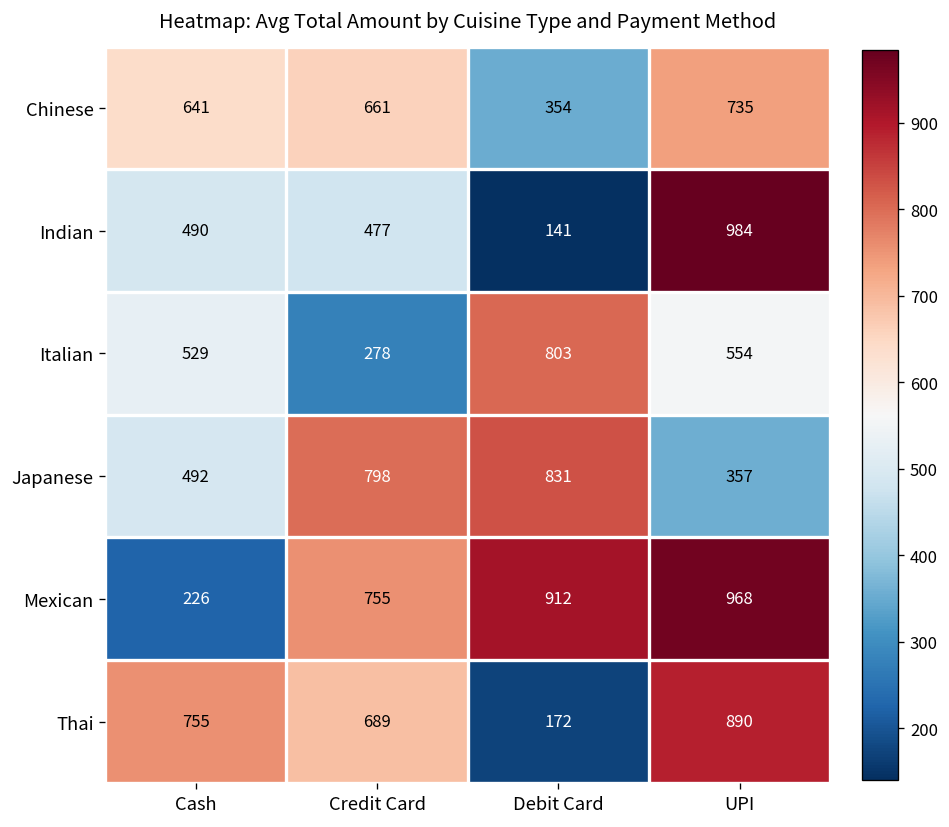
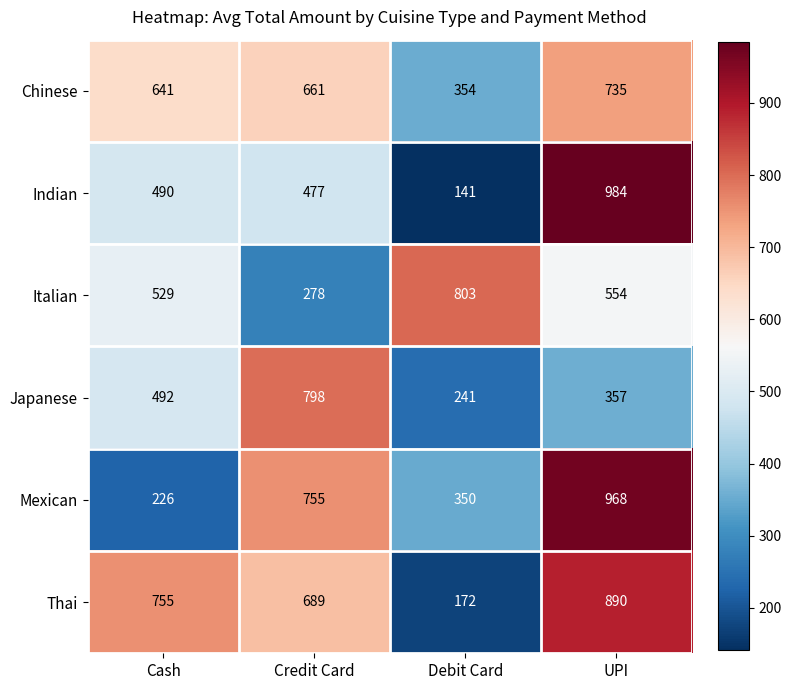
Japanese, Debit Card: 831 -> 241
Mexican, Debit Card: 912 -> 350
